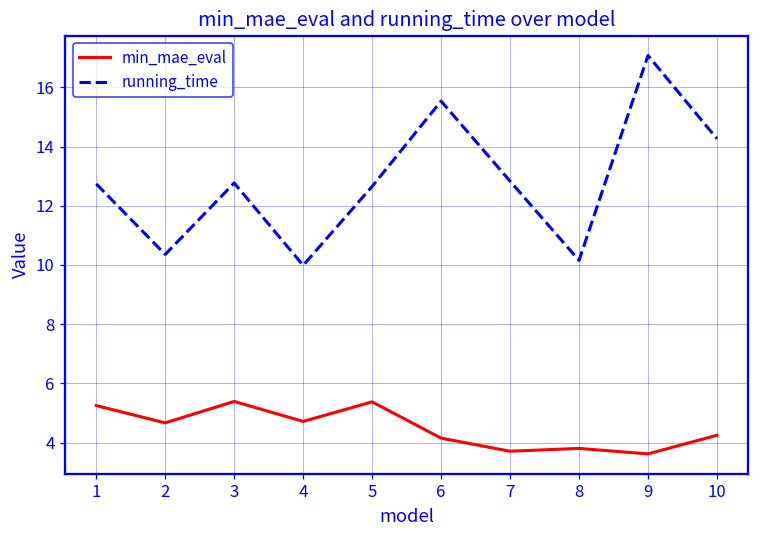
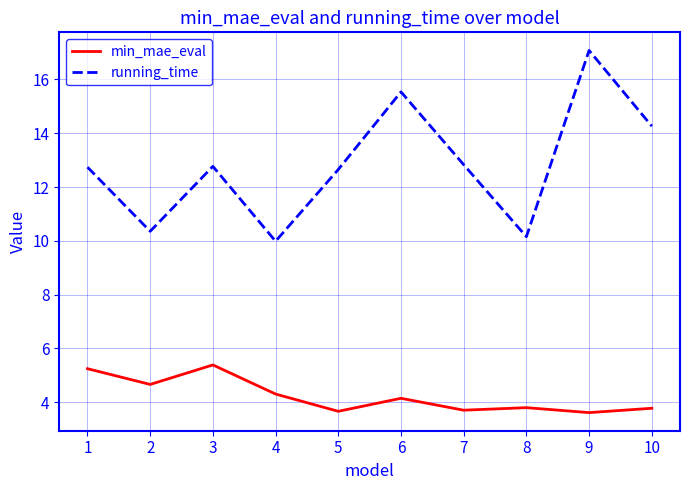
min_mae_eval, 4: 4.7 -> 4.3
min_mae_eval, 5: 5.4 -> 3.7
min_mae_eval, 10: 4.2 -> 3.8
